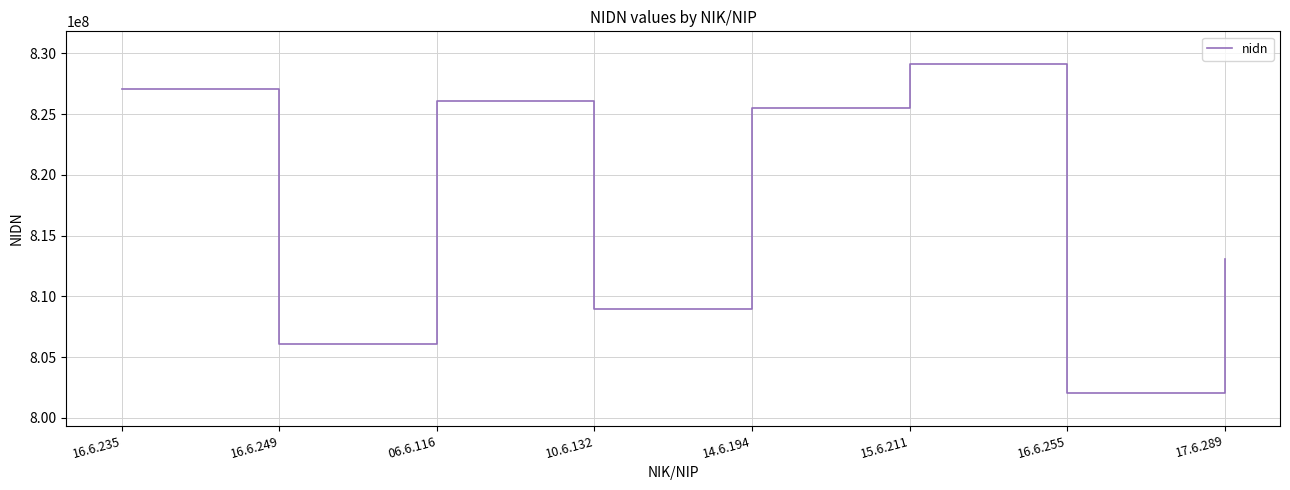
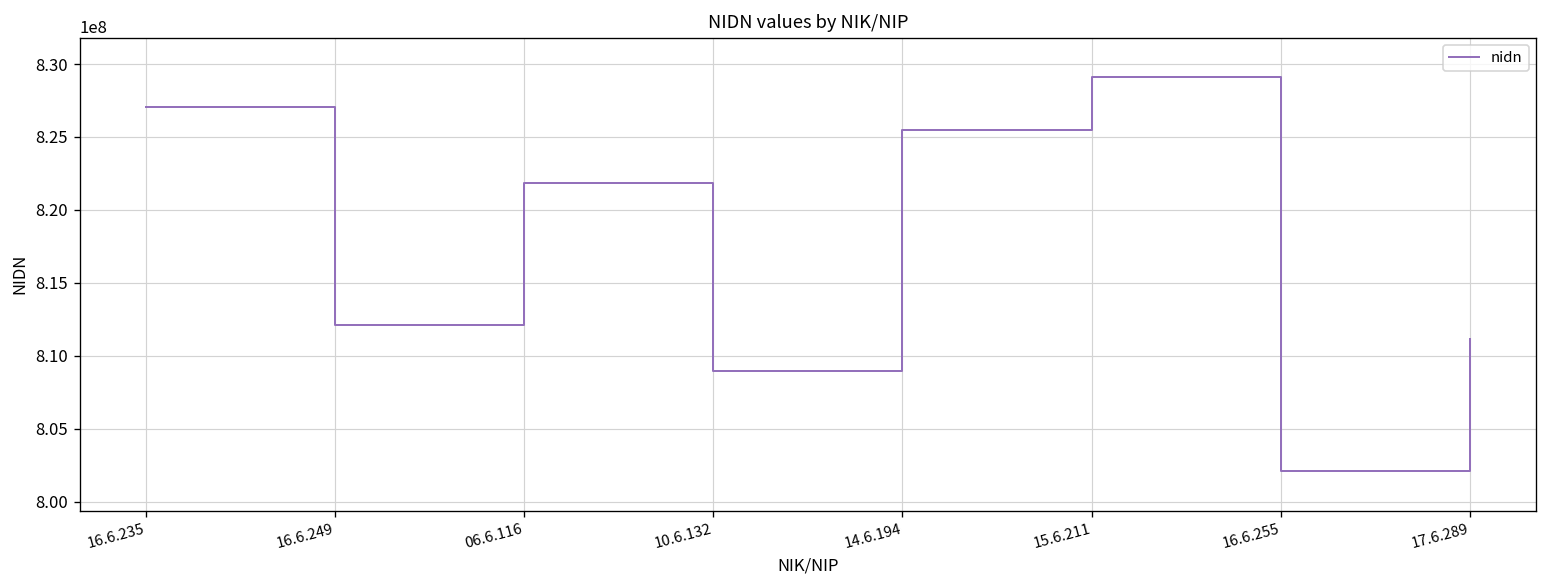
16.6.249: 806100000 -> 812100000
06.6.116: 826100000 -> 821900000
17.6.289: 813100000 -> 811100000
